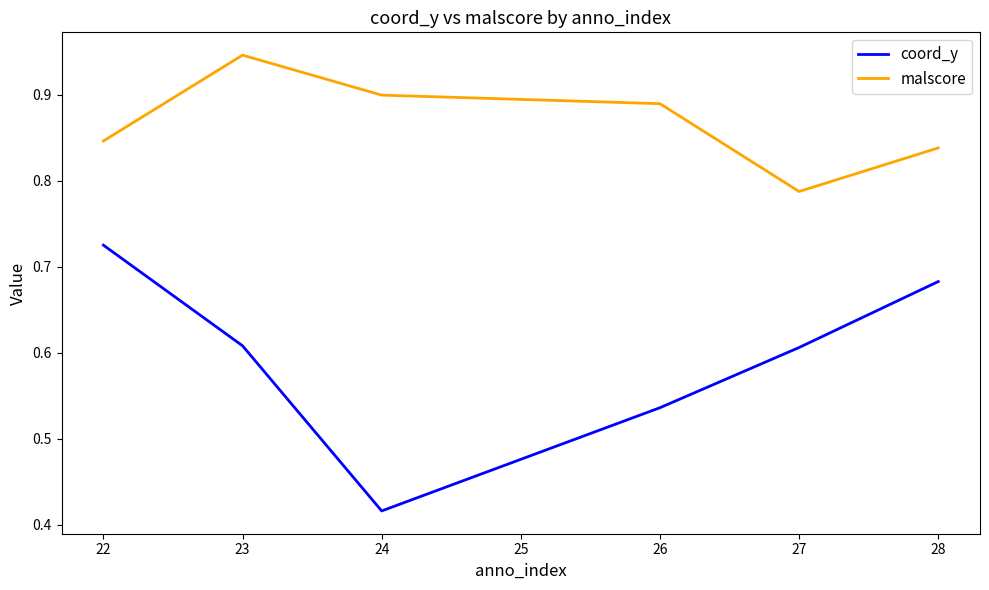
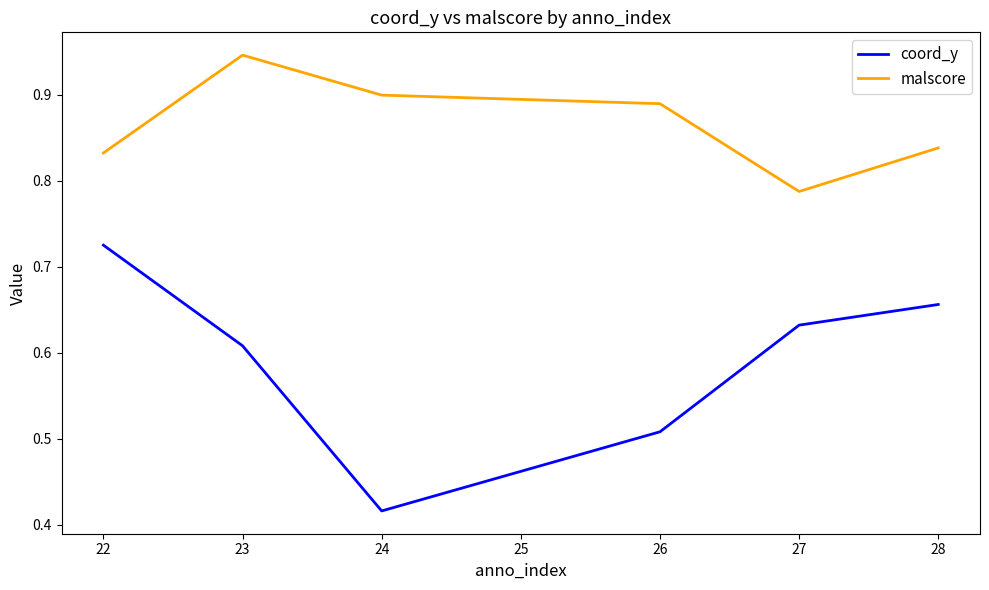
malscore, 22: 0.85 -> 0.83
coord_y, 26: 0.54 -> 0.51
coord_y, 27: 0.61 -> 0.63
coord_y, 28: 0.68 -> 0.66
